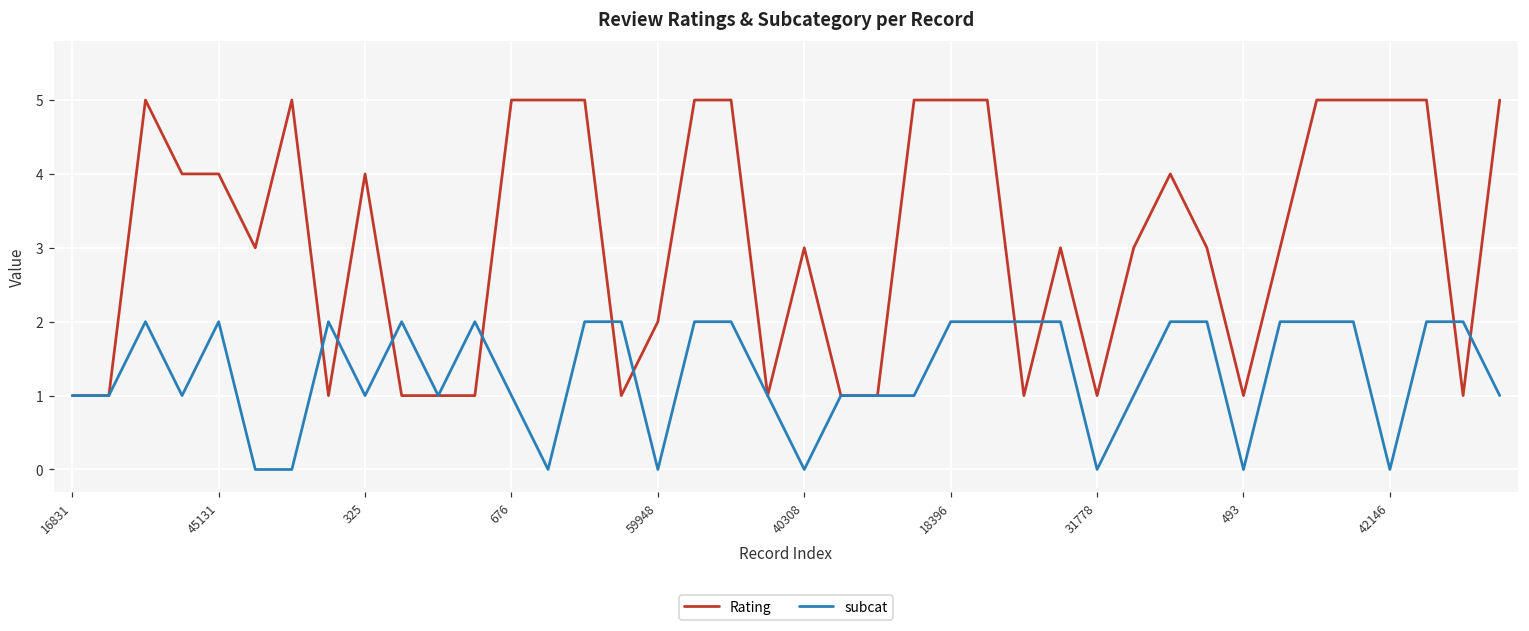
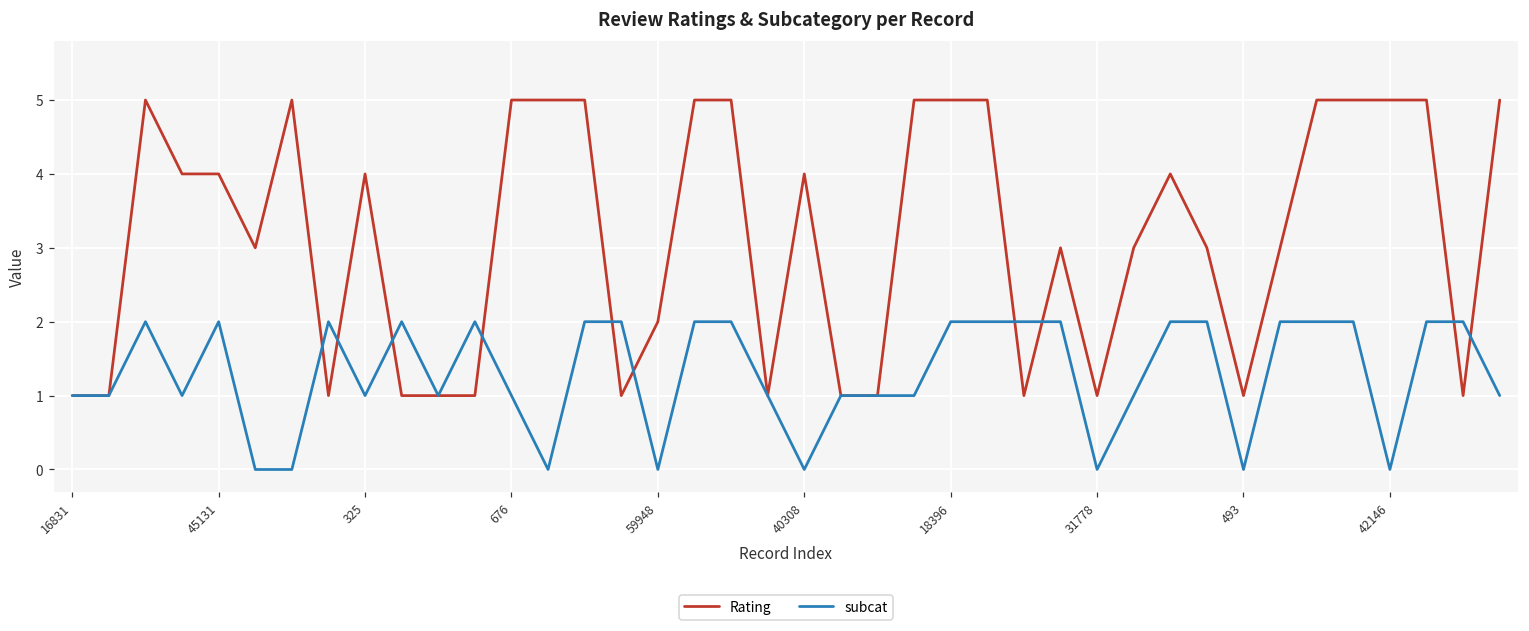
Rating, 40308: 3 -> 4
